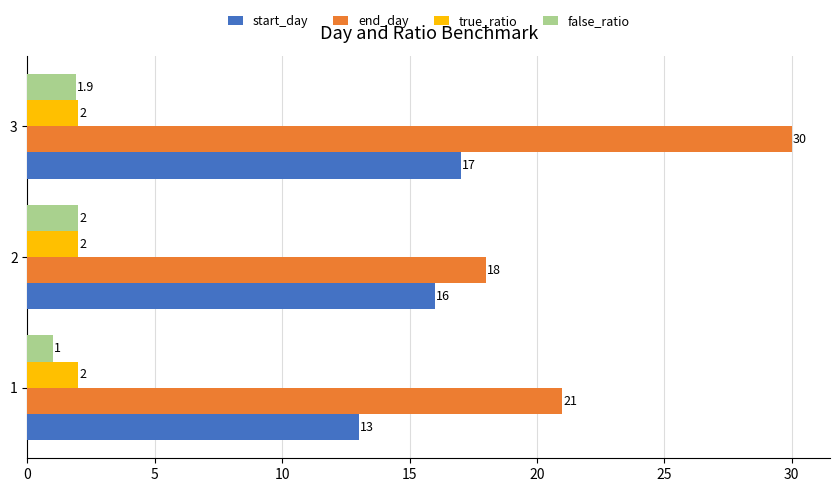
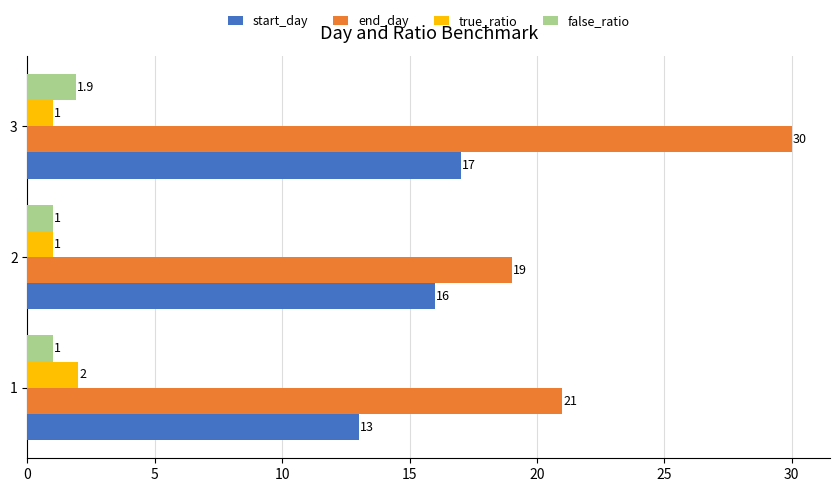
true_ratio, 3: 2 -> 1
false_ratio, 2: 2 -> 1
true_ratio, 2: 2 -> 1
end_day, 2: 18 -> 19
